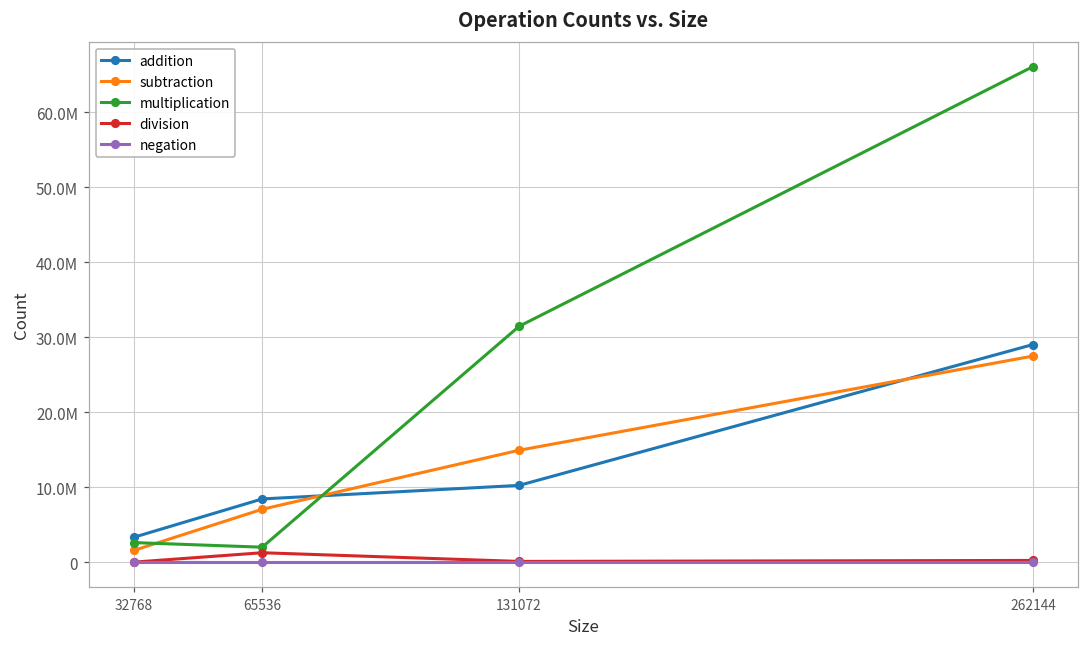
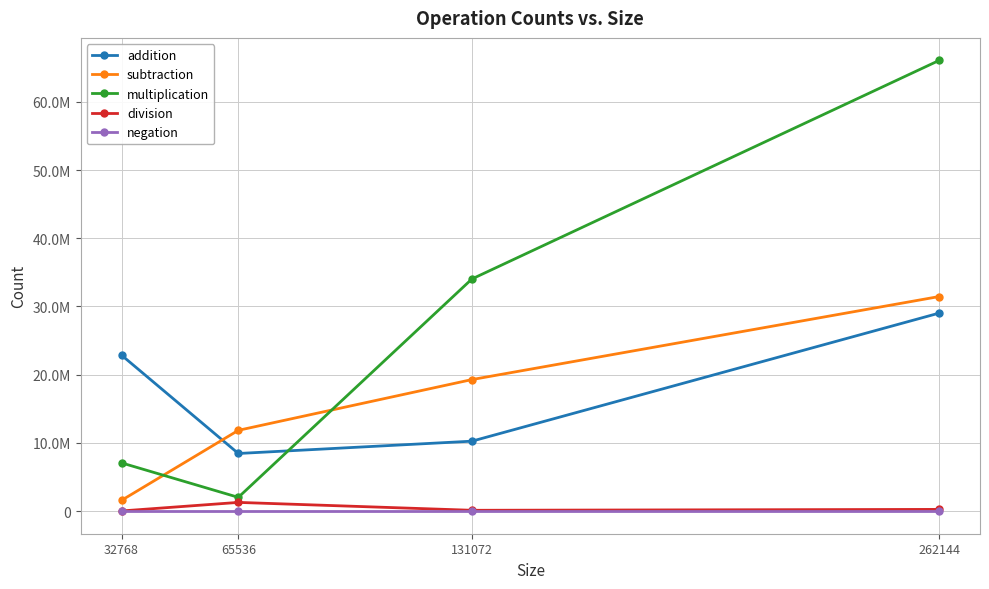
addition, 32768: 3000000 -> 23000000
multiplication, 32768: 3000000 -> 7000000
subtraction, 65536: 7000000 -> 12000000
subtraction, 131072: 15000000 -> 19000000
multiplication, 131072: 31000000 -> 34000000
subtraction, 262144: 27000000 -> 31000000
